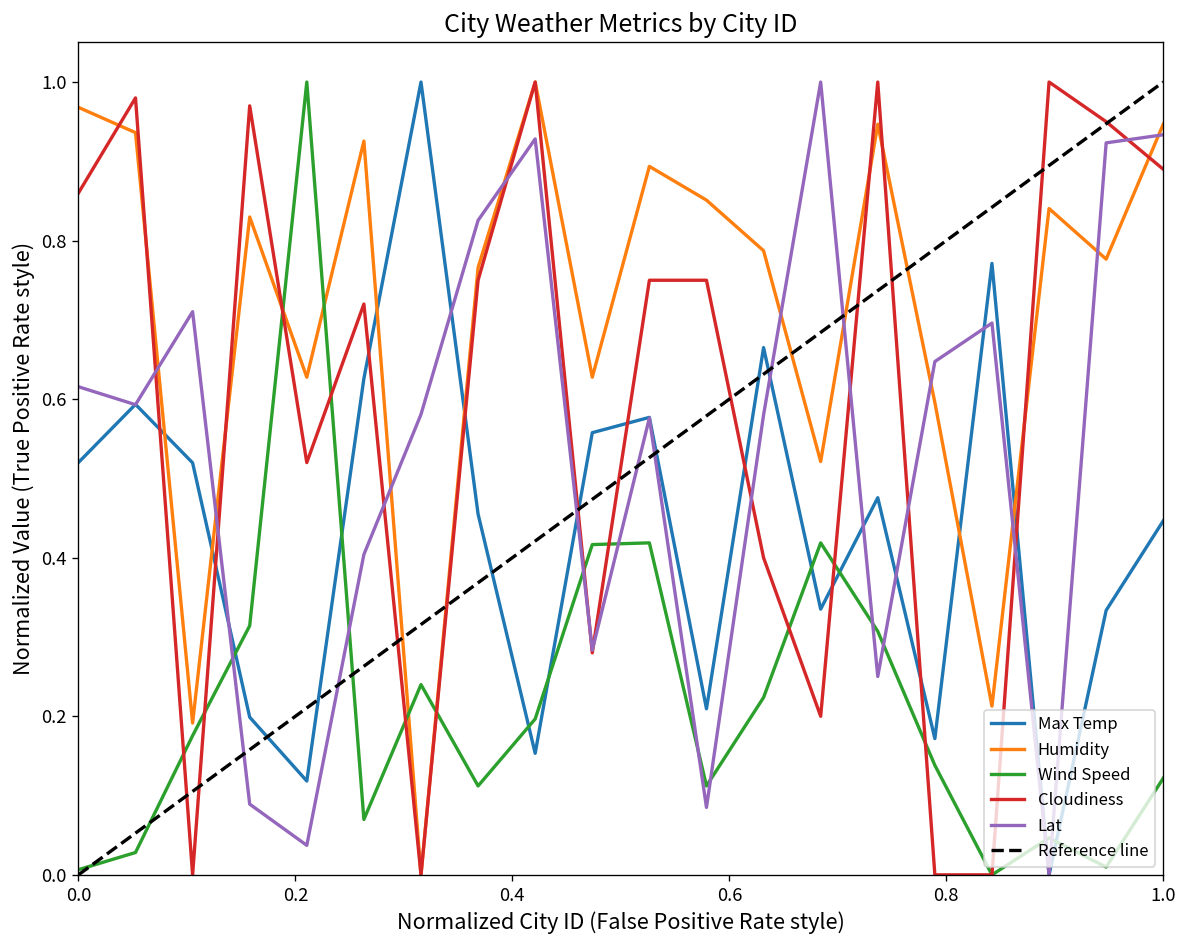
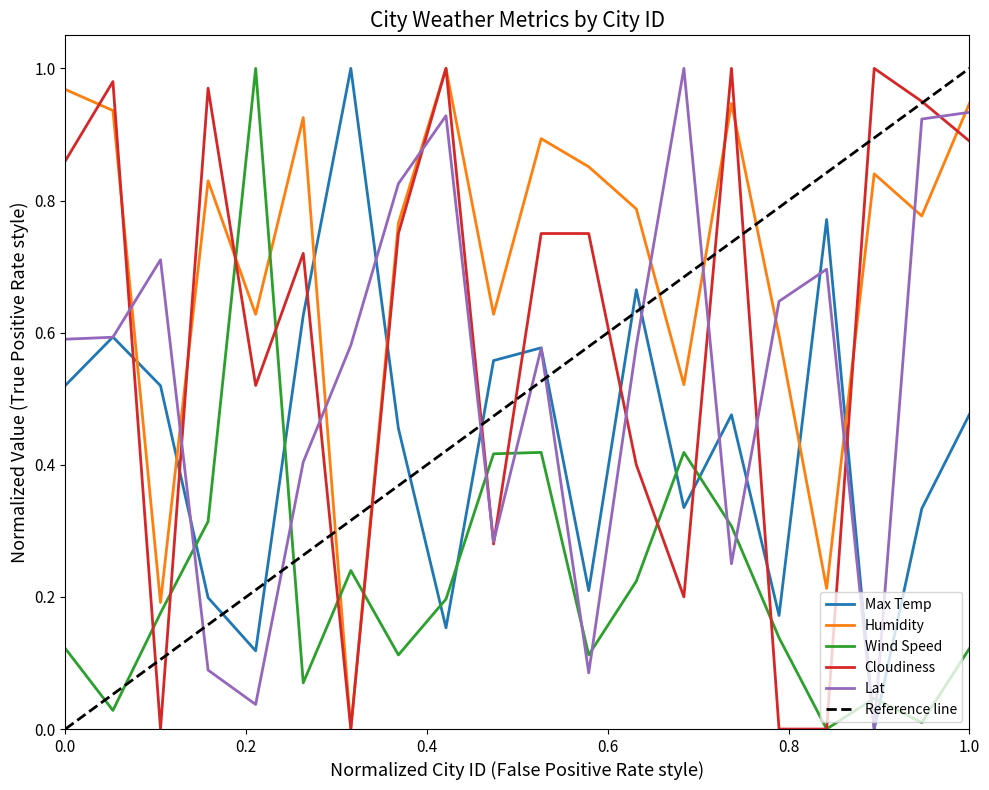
Wind Speed, 0.0: 0.01 -> 0.12
Lat, 0.0: 0.62 -> 0.59
Max Temp, 1.0: 0.45 -> 0.48
